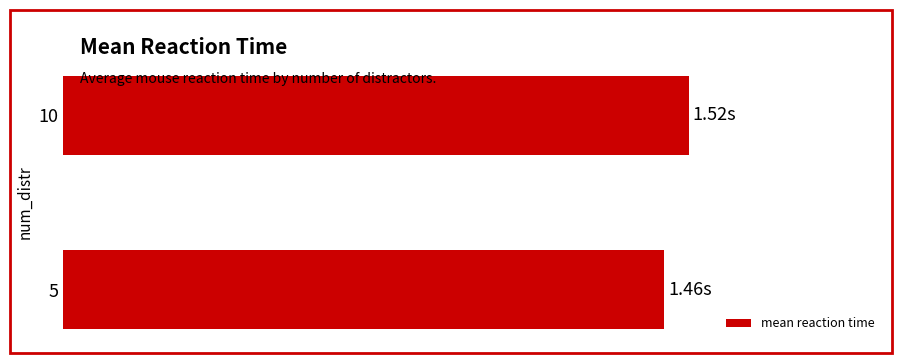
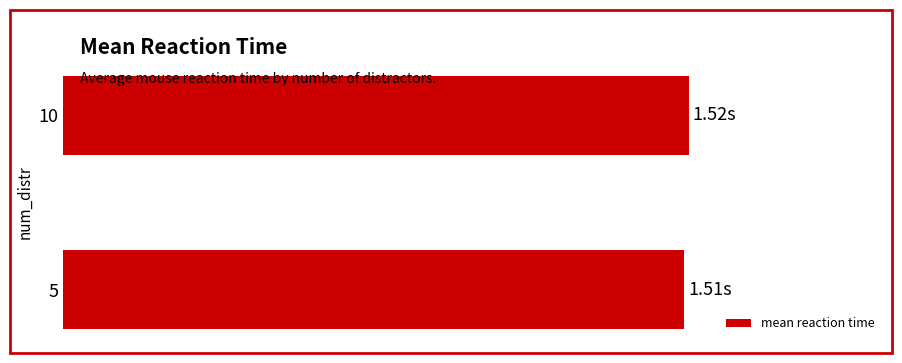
5: 1.46s -> 1.51s
